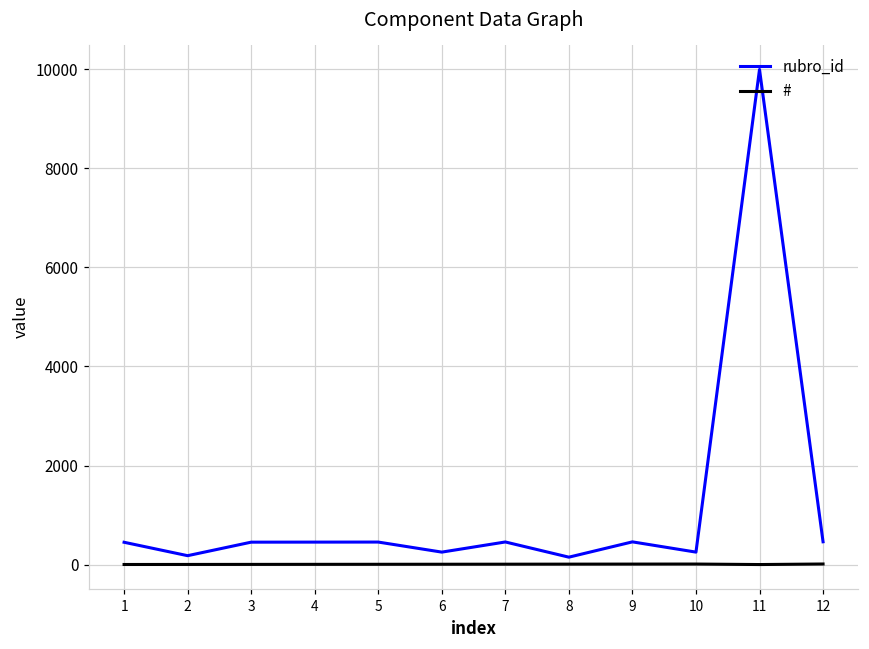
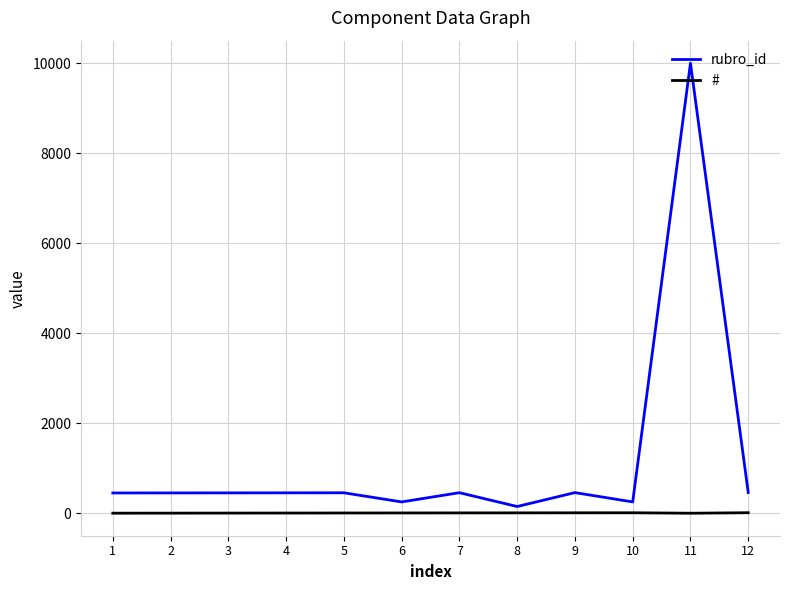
rubro_id, 2: 200 -> 500
